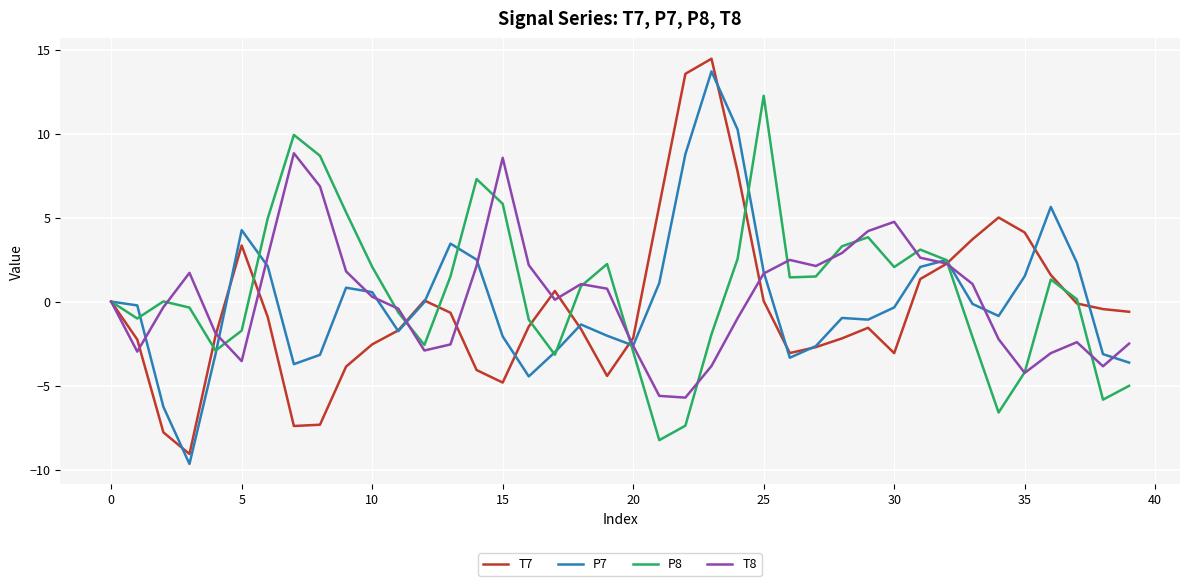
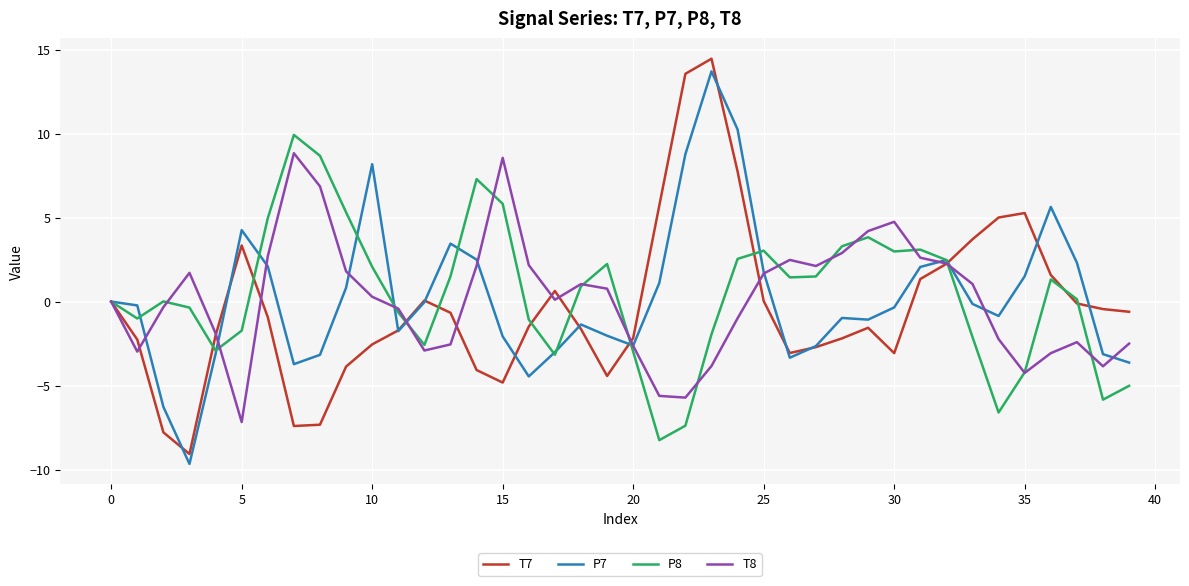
T8, 5: -3.5 -> -7.2
P7, 10: 0.6 -> 8.2
P8, 25: 12.2 -> 3.0
P8, 30: 2.1 -> 3.0
T7, 35: 4.1 -> 5.3
